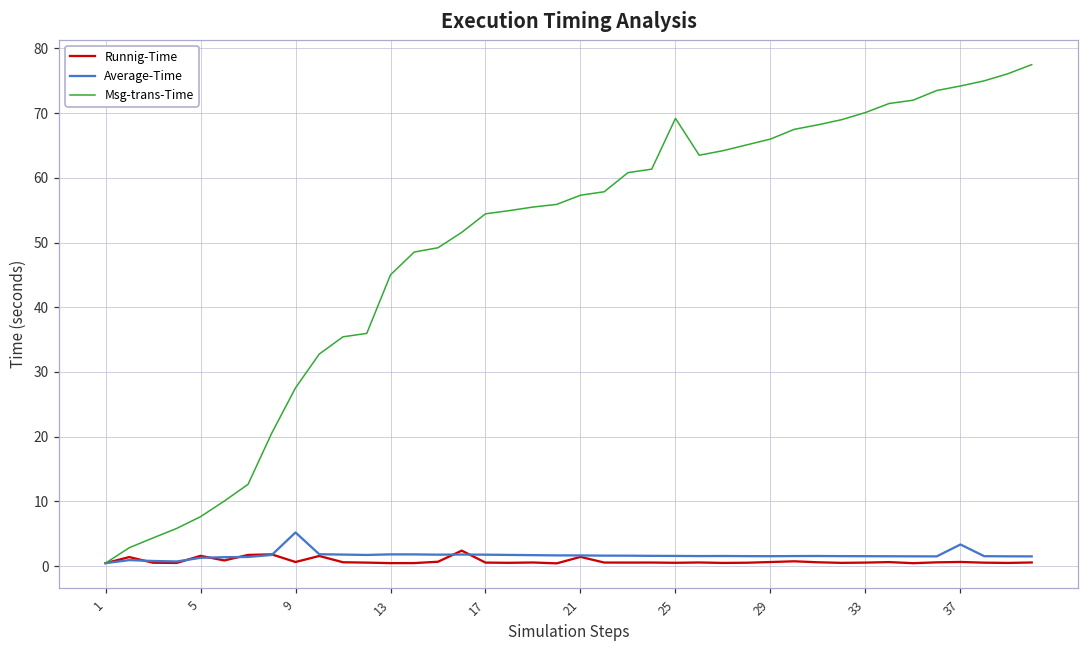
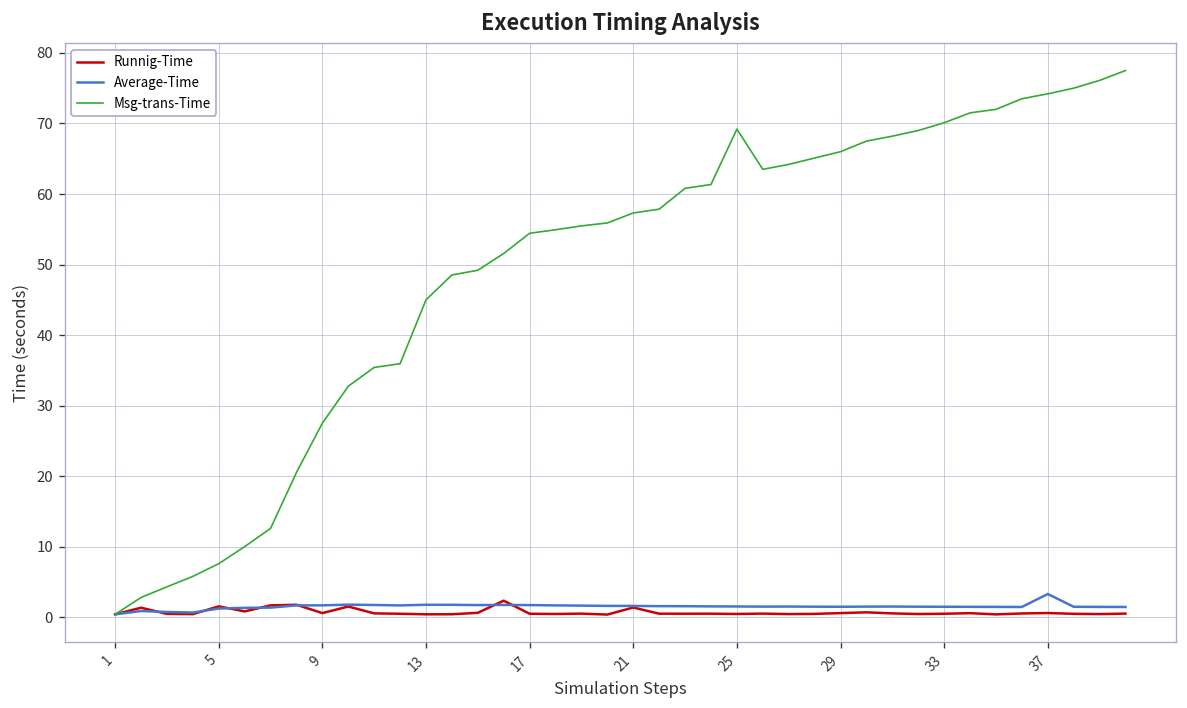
Average-Time, 9: 5 -> 2
